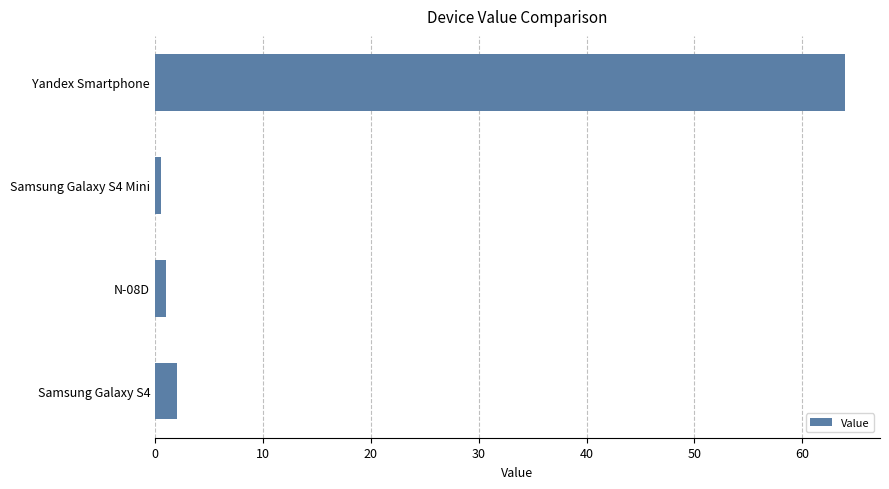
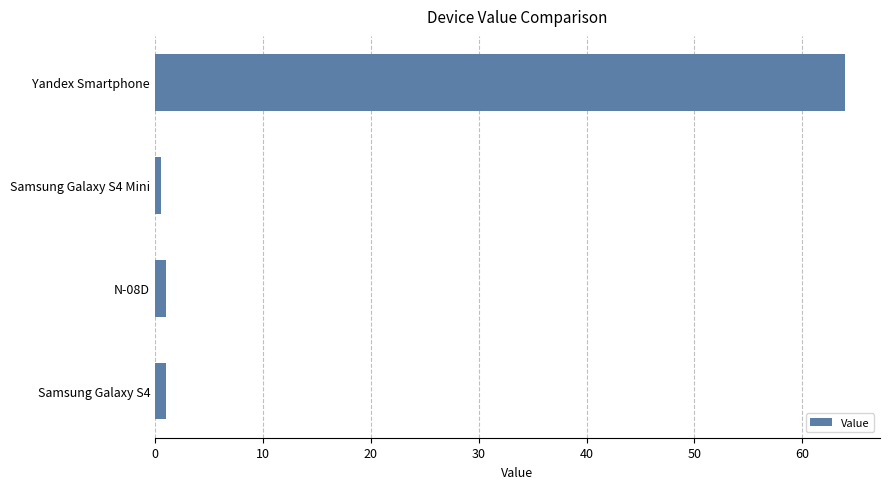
Samsung Galaxy S4: 2 -> 1
